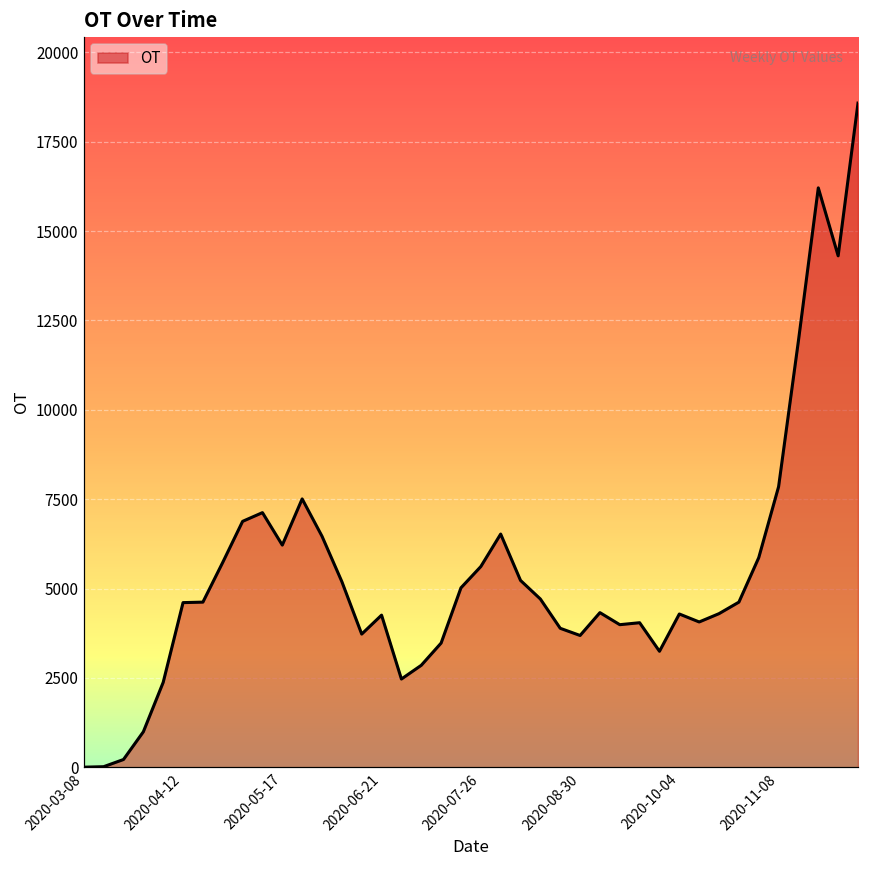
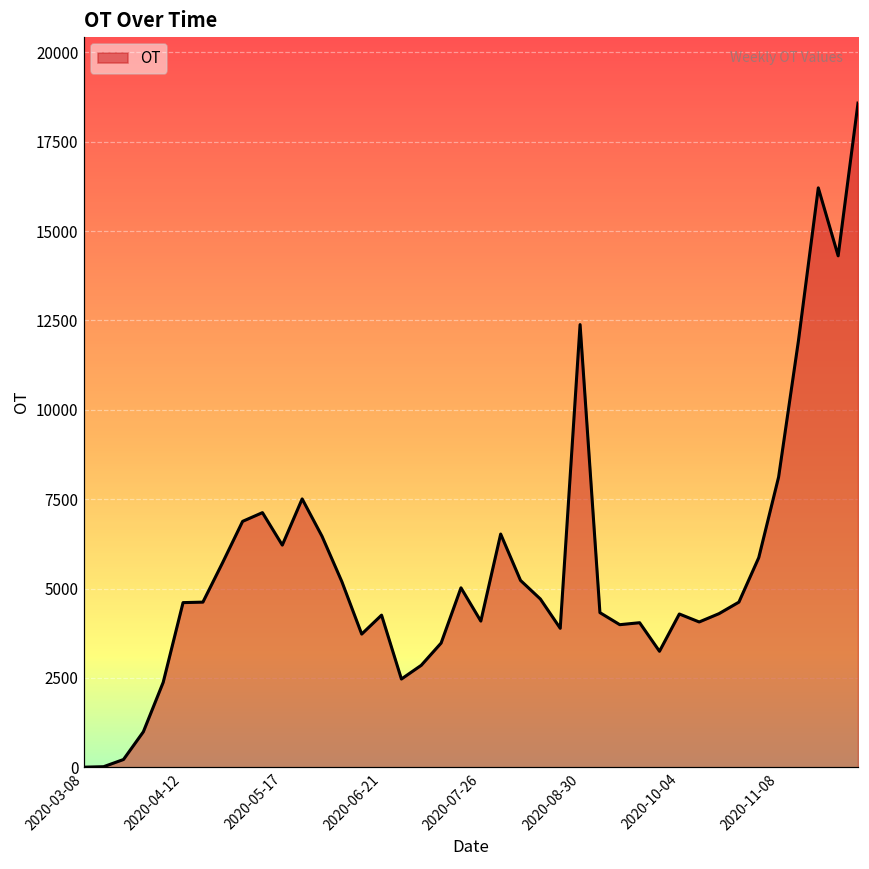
2020-07-26: 5600 -> 4100
2020-08-30: 3700 -> 12400
2020-11-08: 7900 -> 8100
